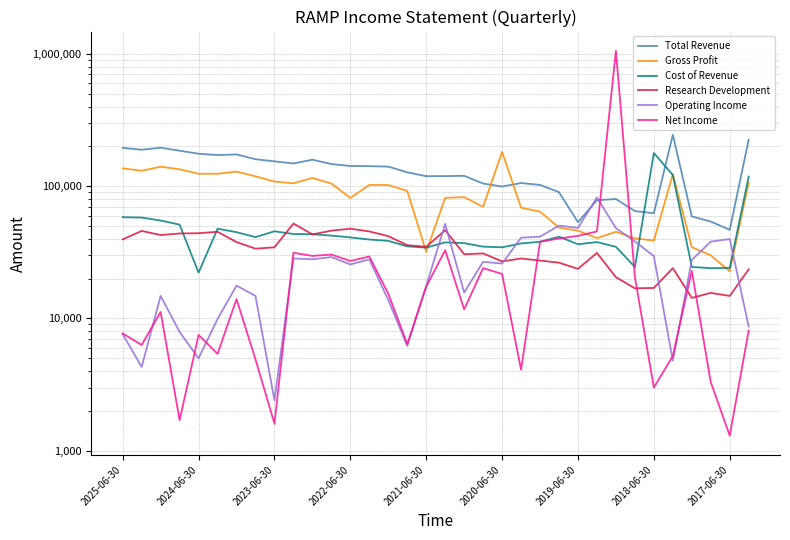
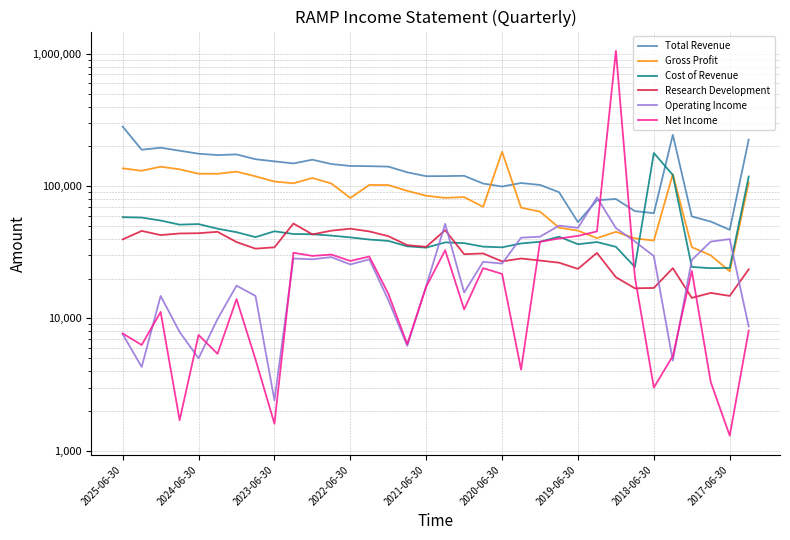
Total Revenue, 2025-06-30: 190,000 -> 280,000
Cost of Revenue, 2024-06-30: 22,000 -> 52,000
Gross Profit, 2021-06-30: 32,000 -> 80,000
